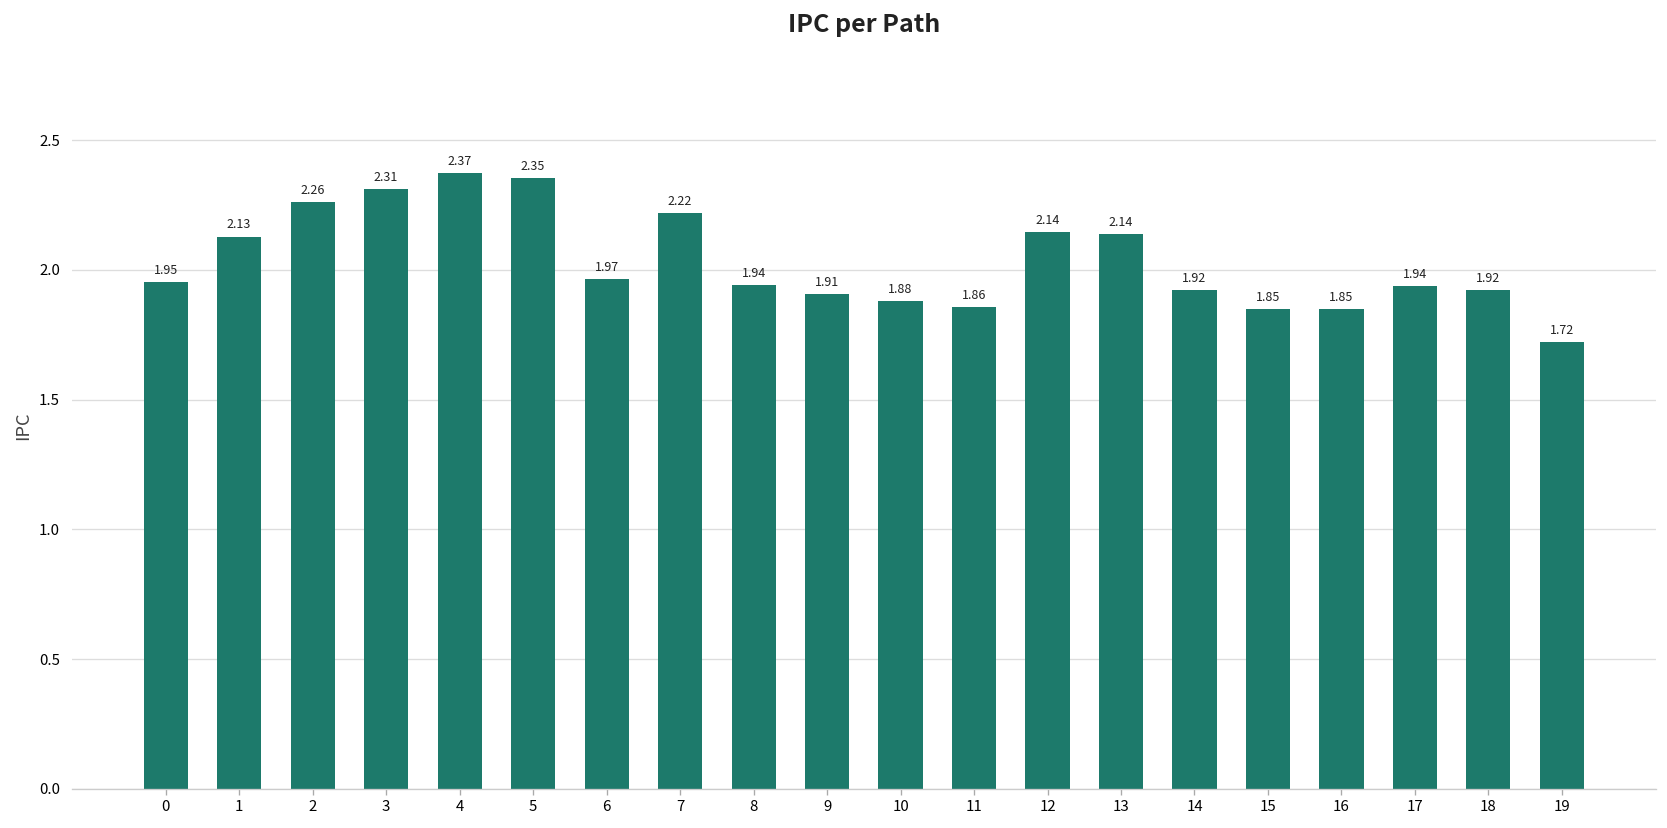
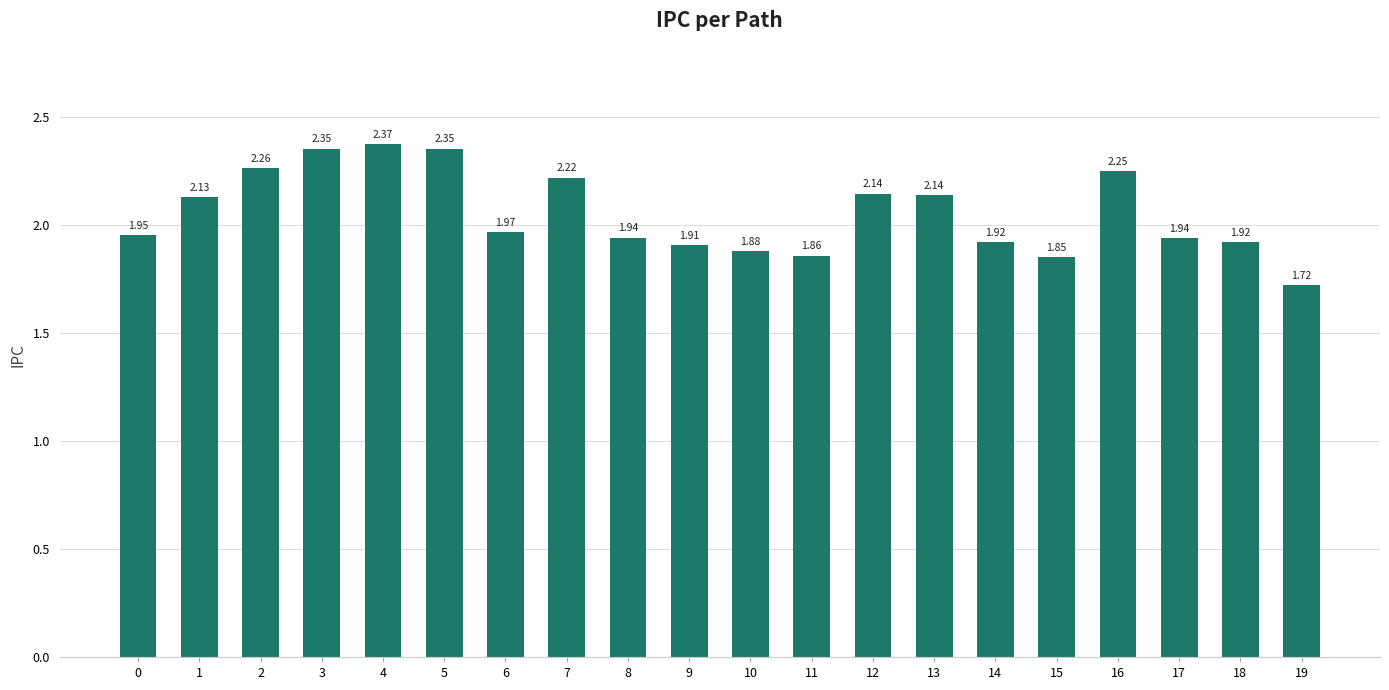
3: 2.31 -> 2.35
16: 1.85 -> 2.25
